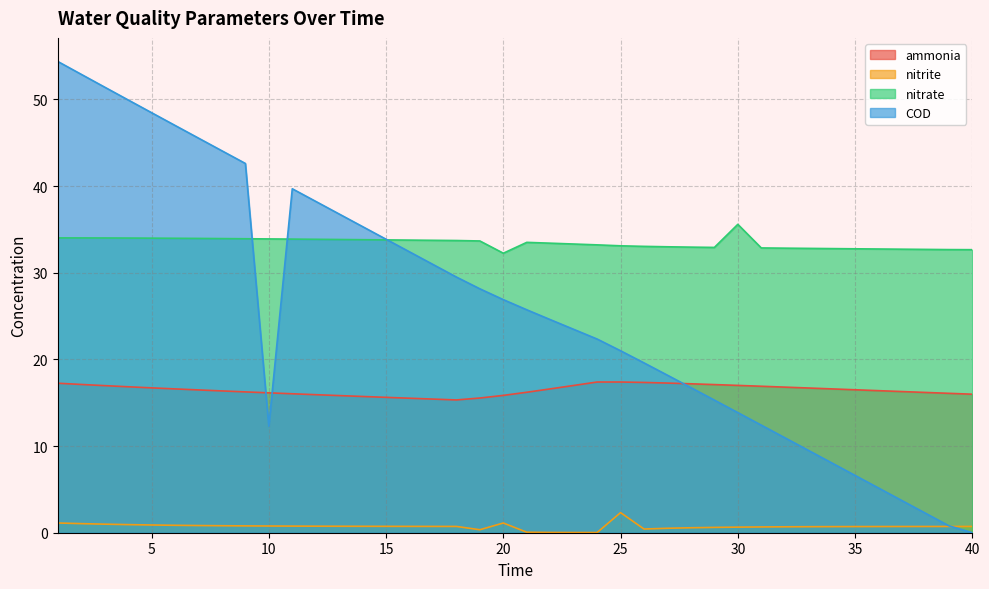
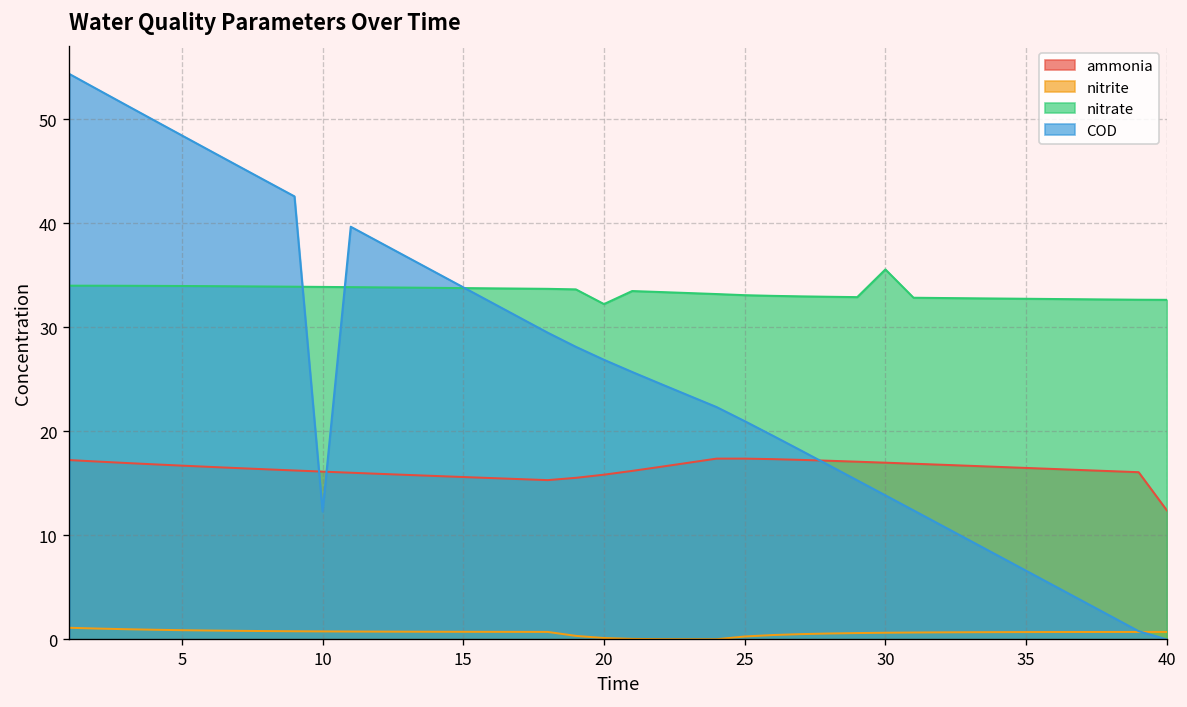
nitrite, 20: 1 -> 0
nitrite, 25: 2 -> 0
ammonia, 40: 16 -> 12
